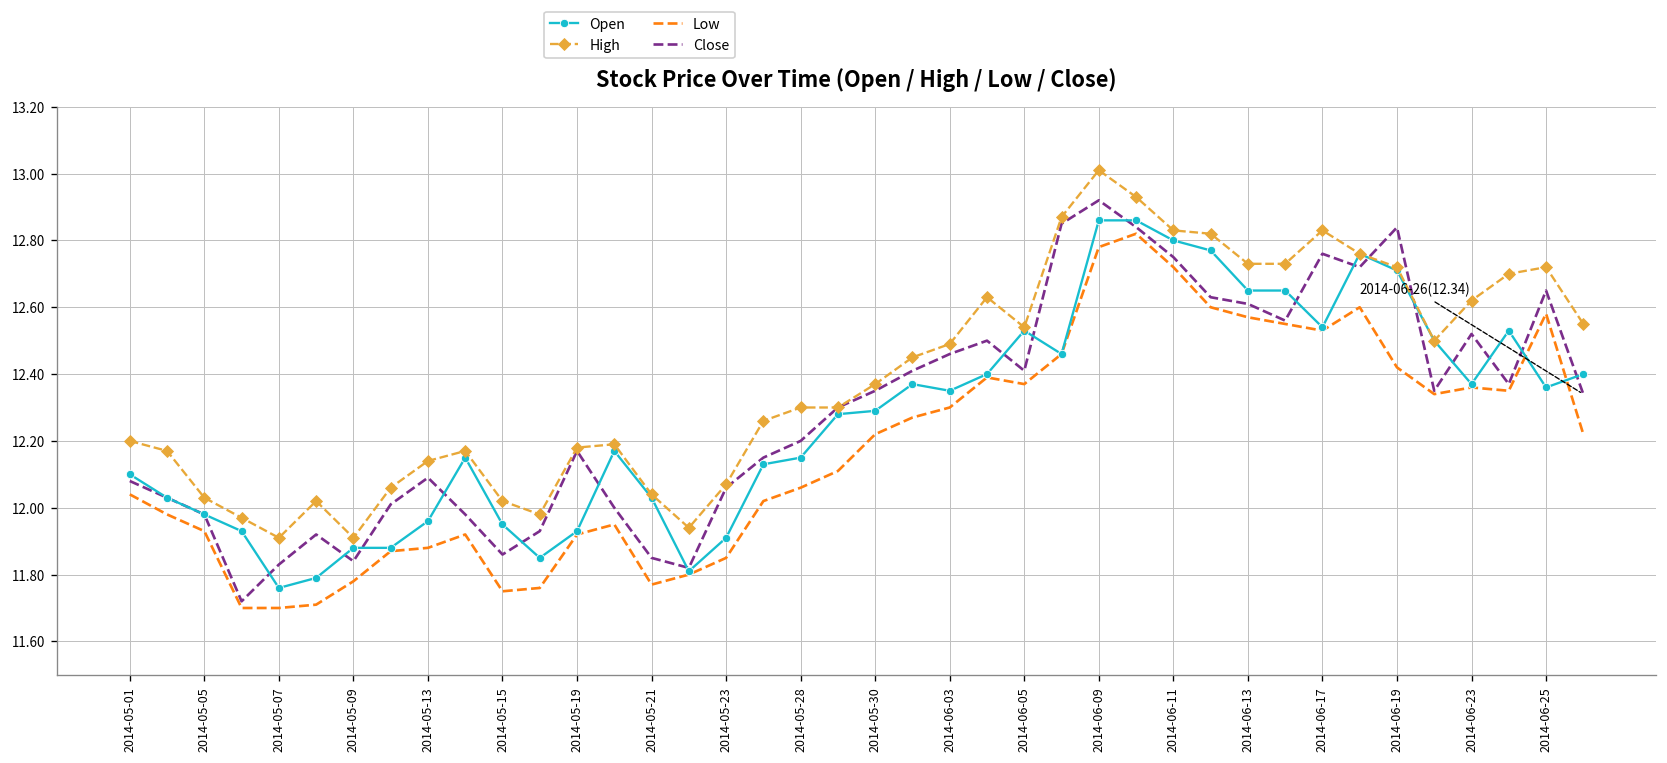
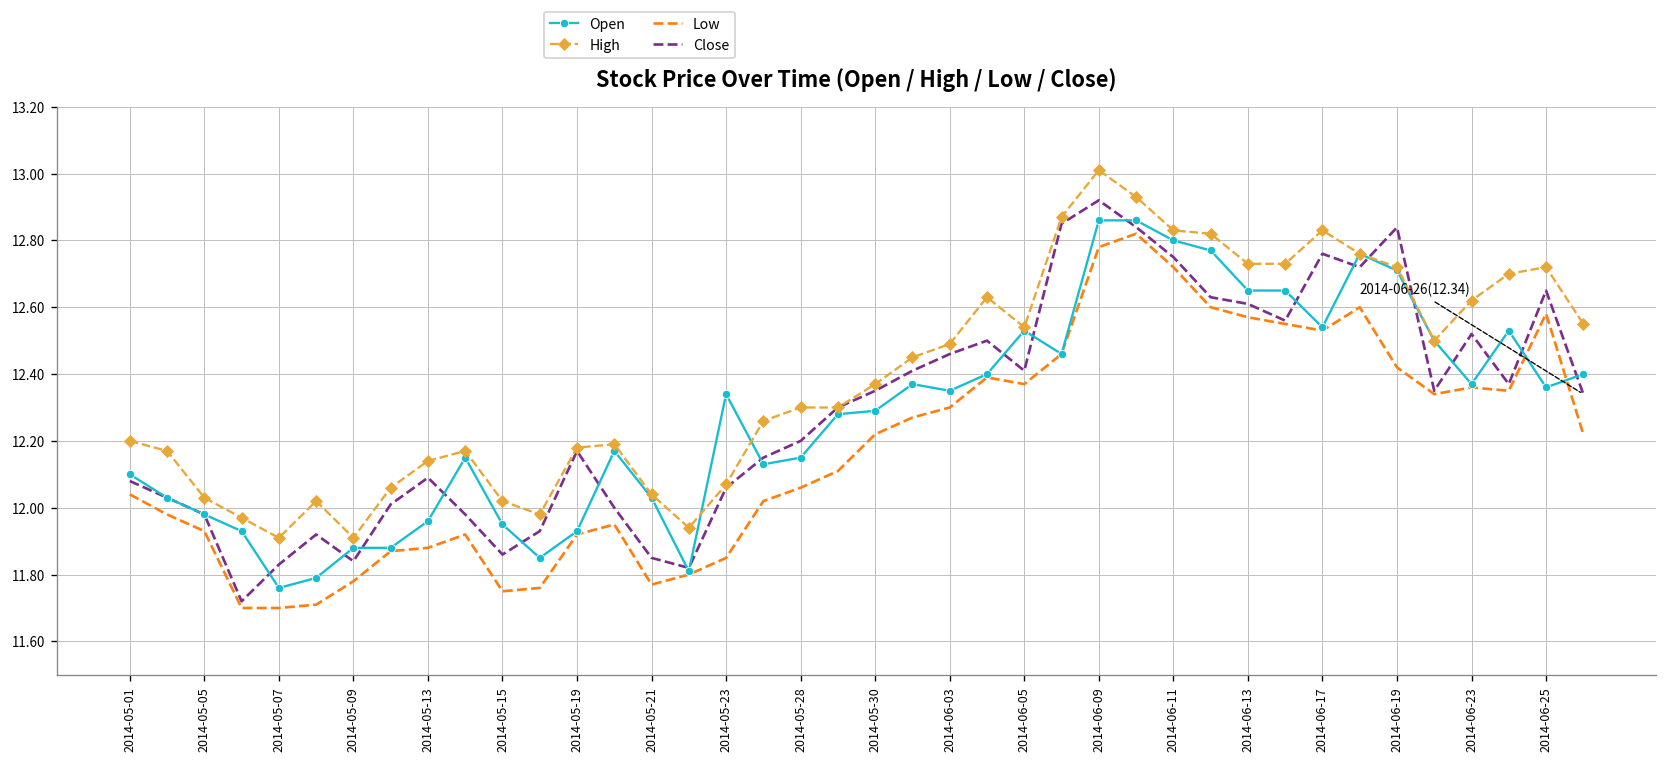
Open, 2014-05-23: 11.91 -> 12.34
